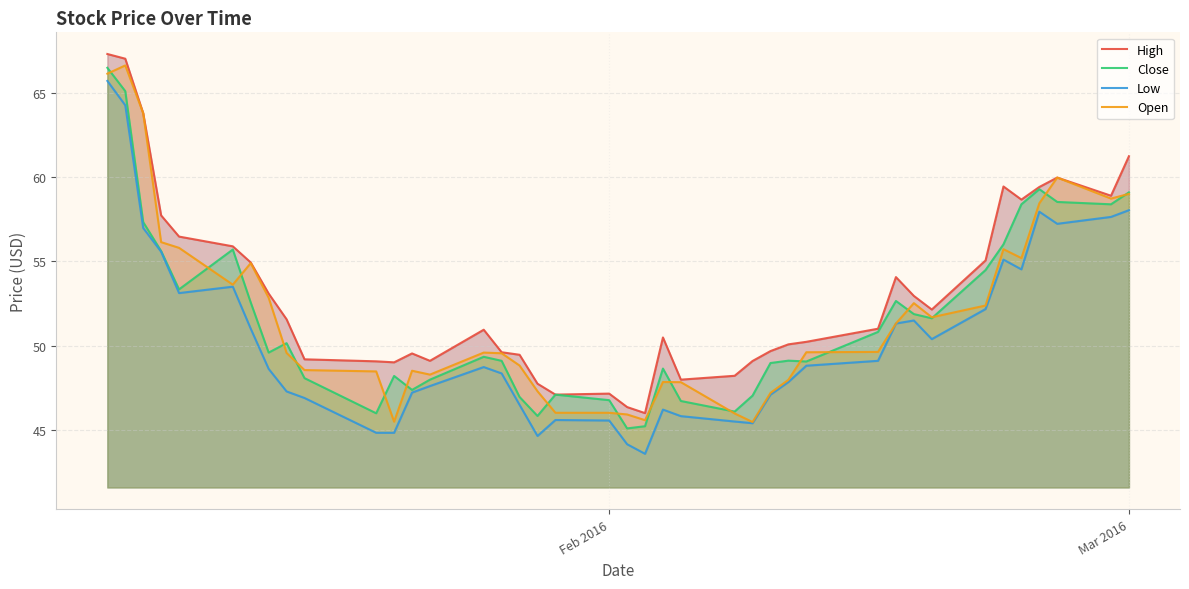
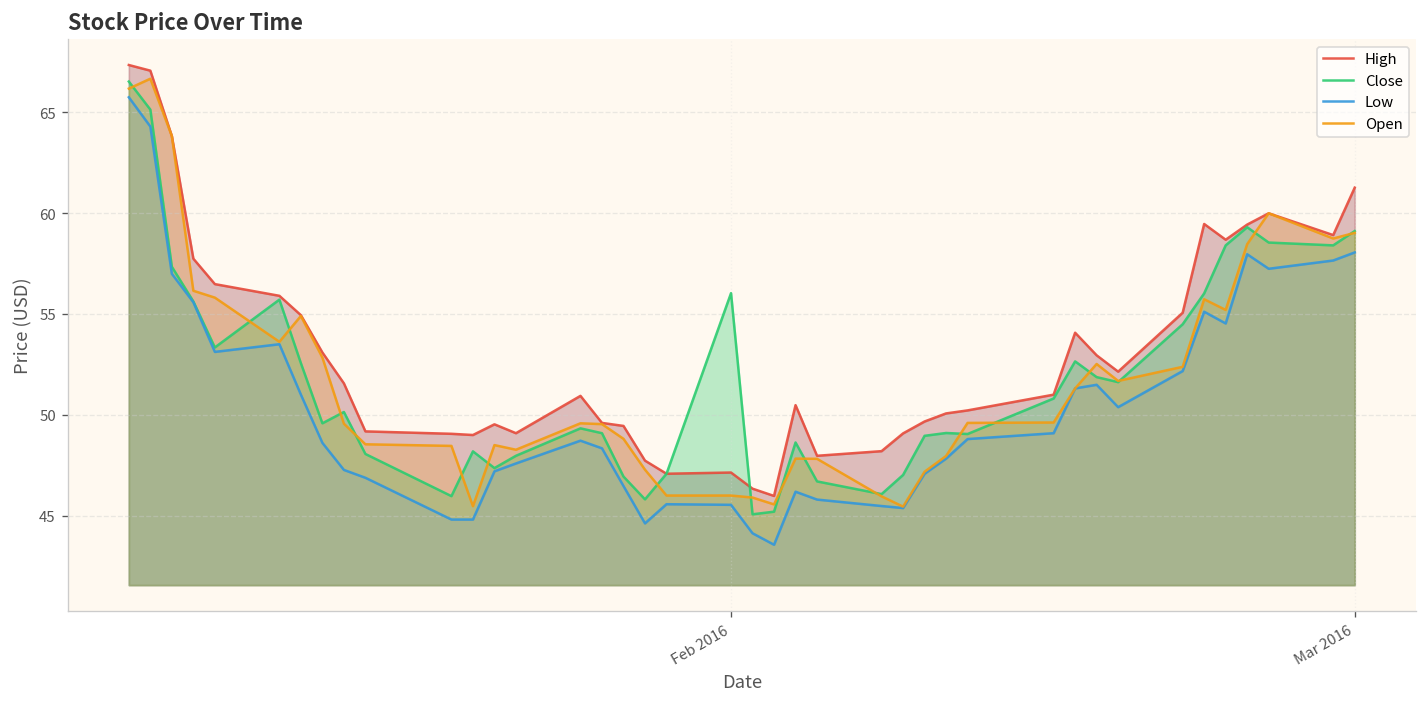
Close, Feb 2016: 46.8 -> 56.0
